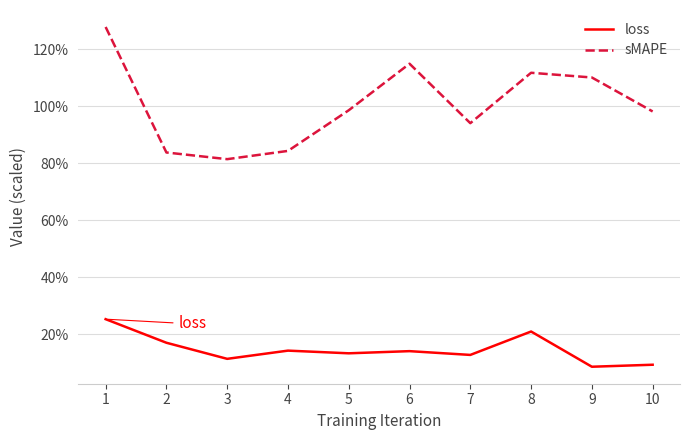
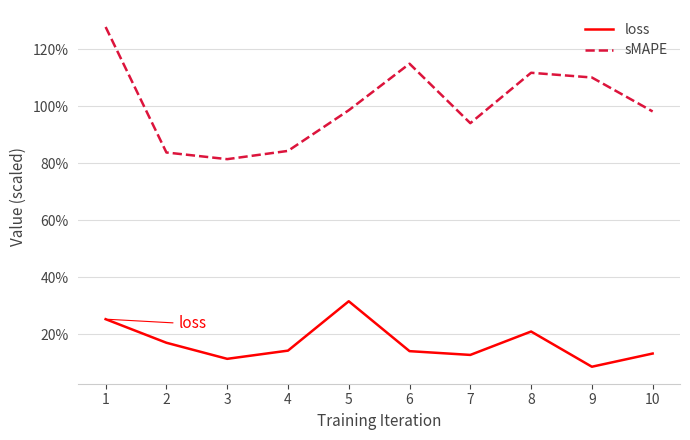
loss, 5: 13% -> 32%
loss, 10: 9% -> 13%
